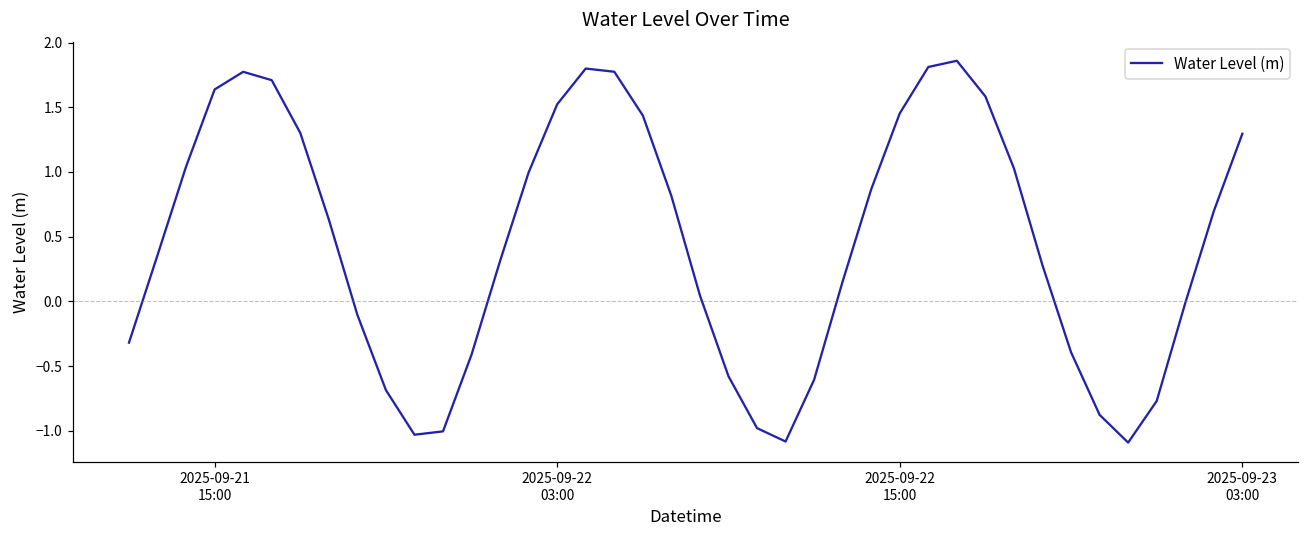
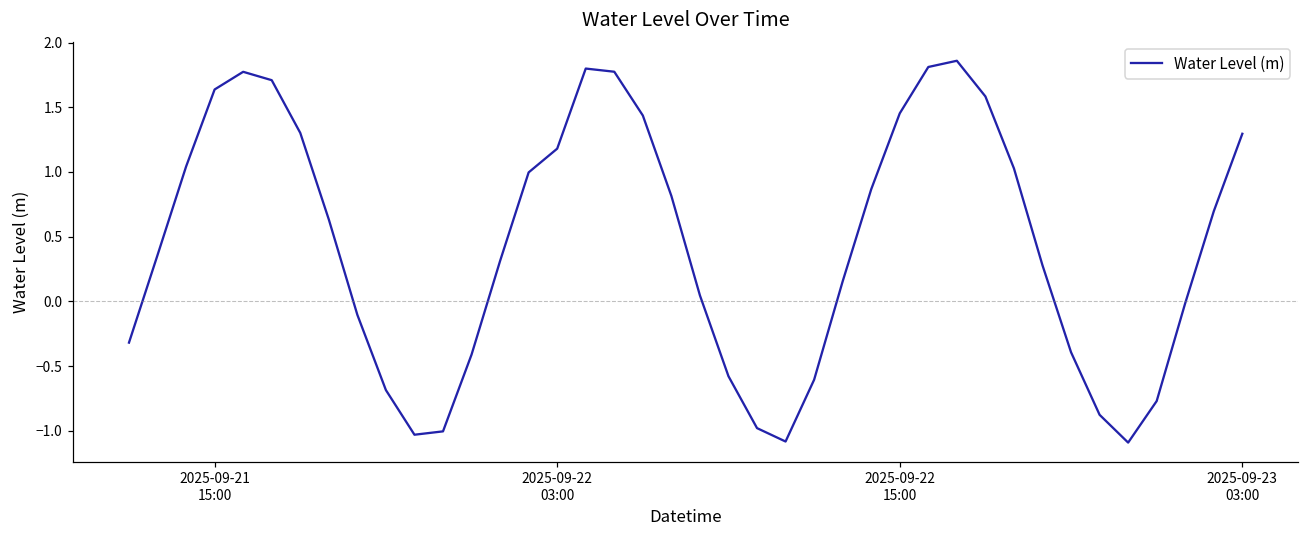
2025-09-22 03:00: 1.52 -> 1.18
